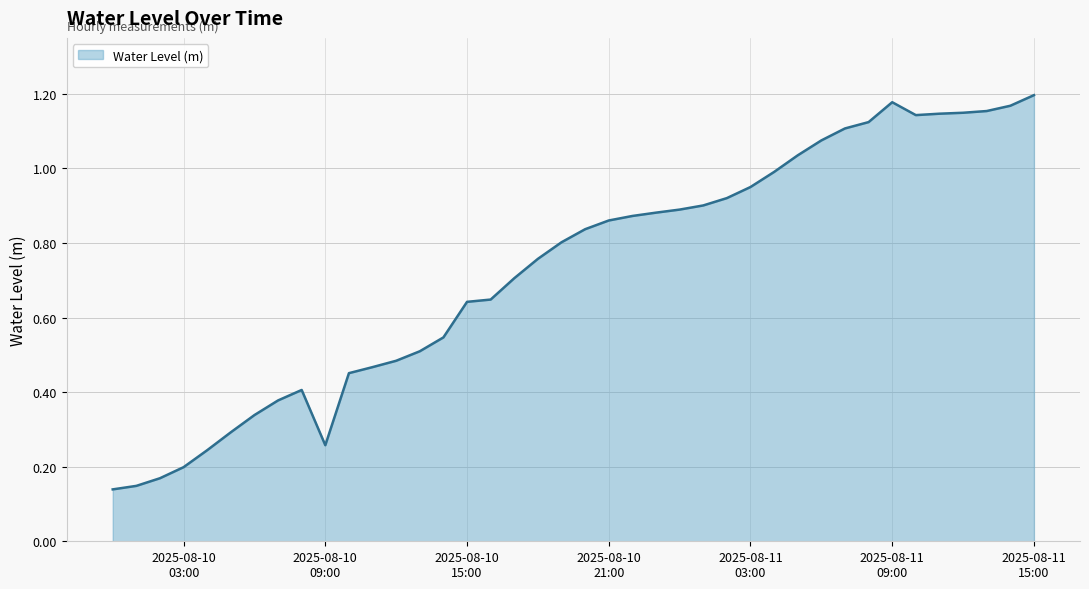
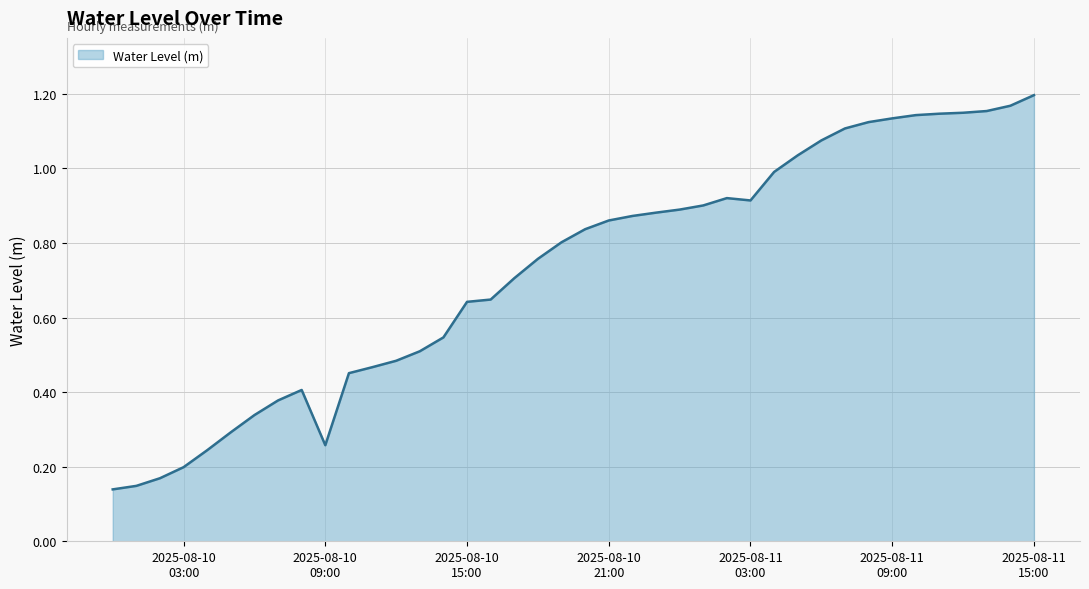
2025-08-11 03:00: 0.95 -> 0.91
2025-08-11 09:00: 1.18 -> 1.13
